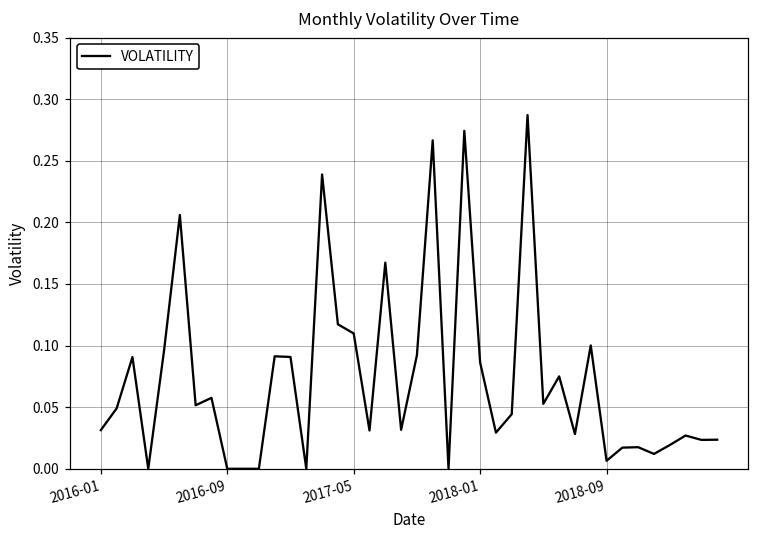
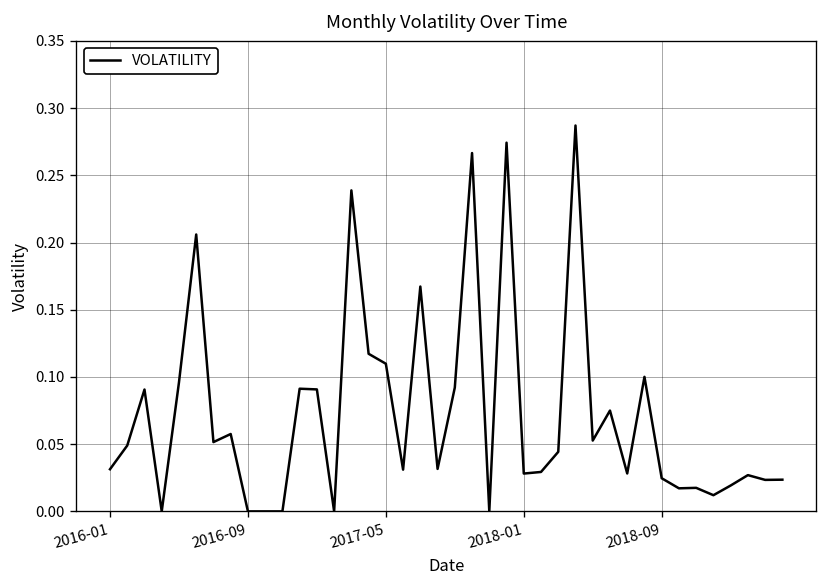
2018-01: 0.086 -> 0.028
2018-09: 0.006 -> 0.025
